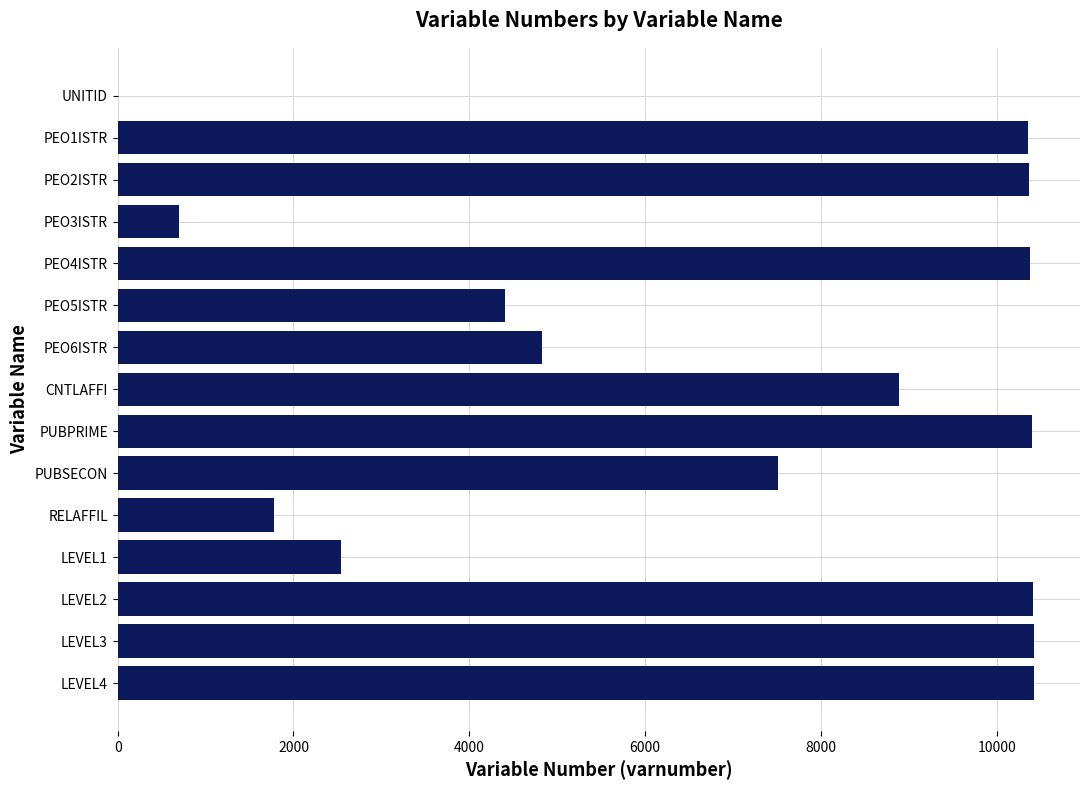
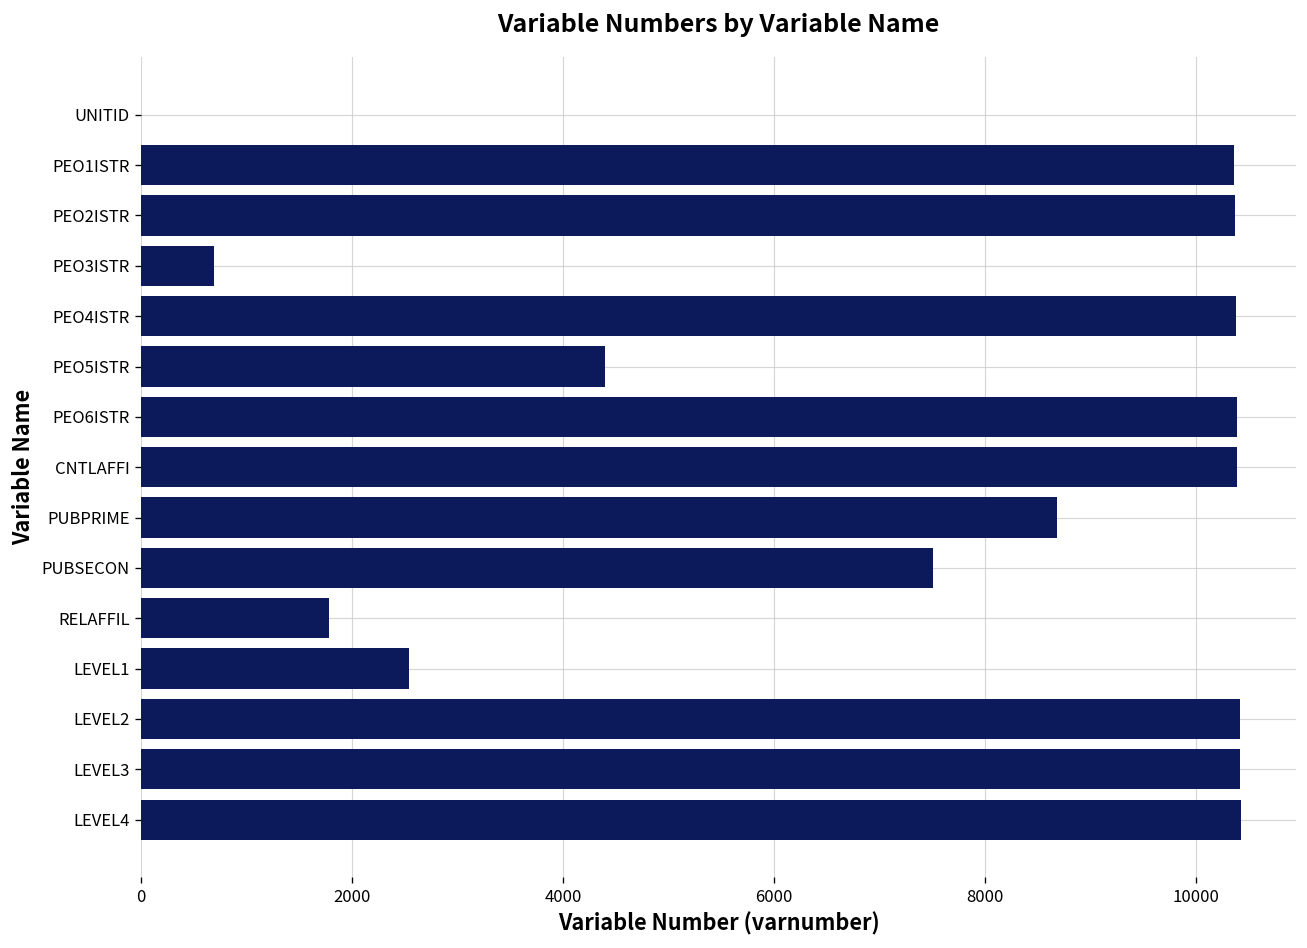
PEO6ISTR: 4800 -> 10400
CNTLAFFI: 8900 -> 10400
PUBPRIME: 10400 -> 8700
